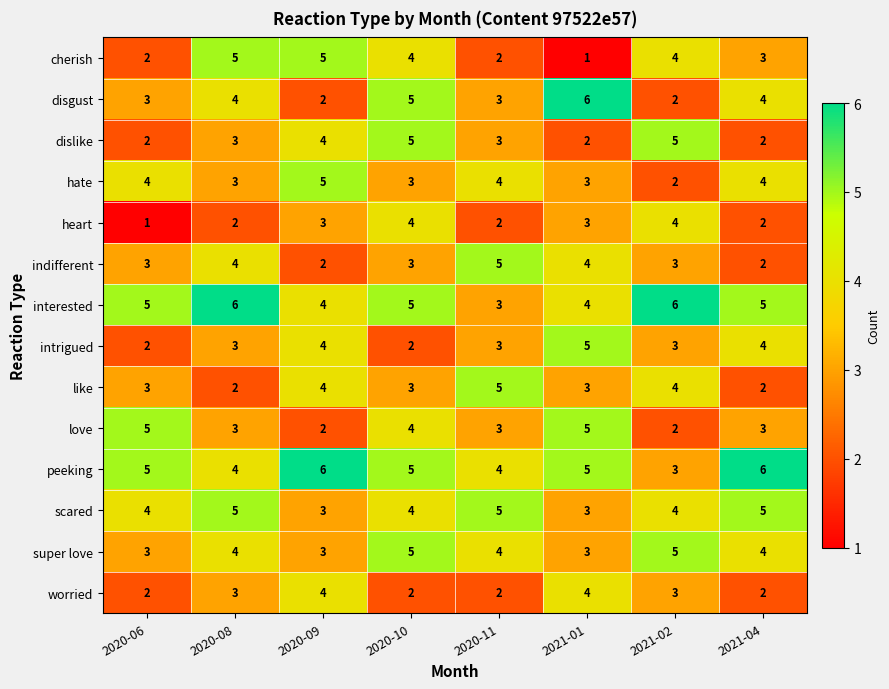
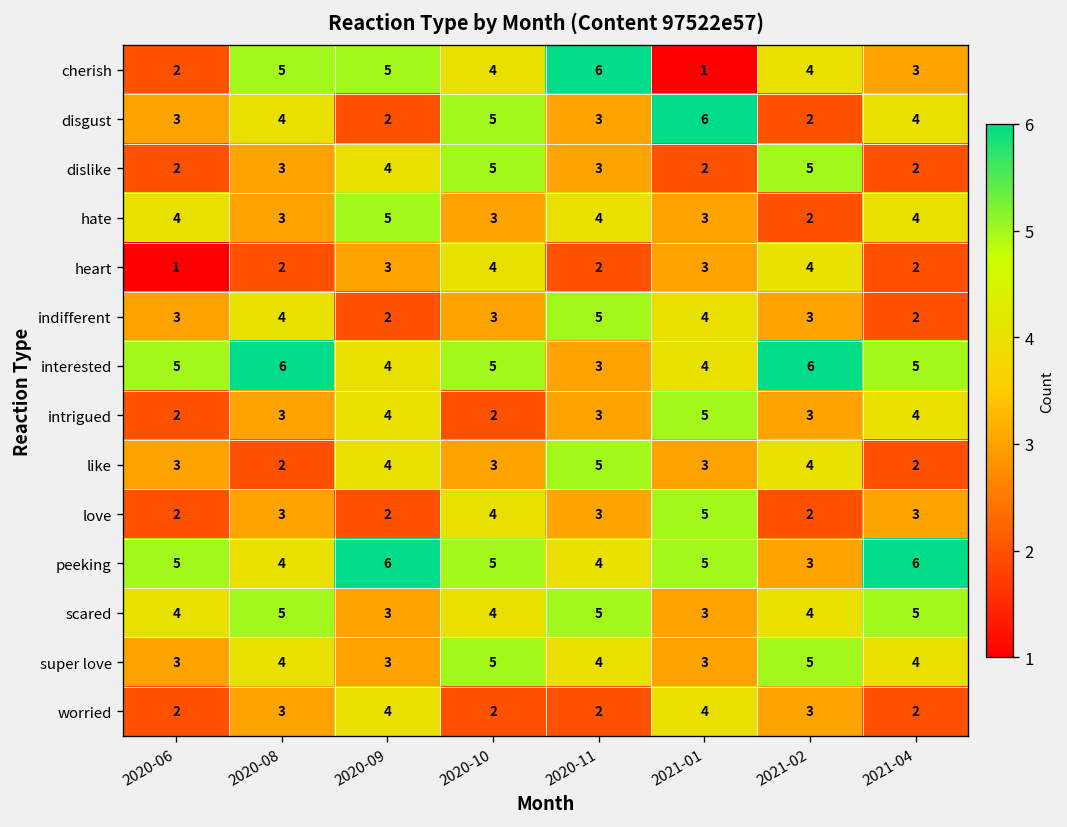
cherish, 2020-11: 2 -> 6
love, 2020-06: 5 -> 2
